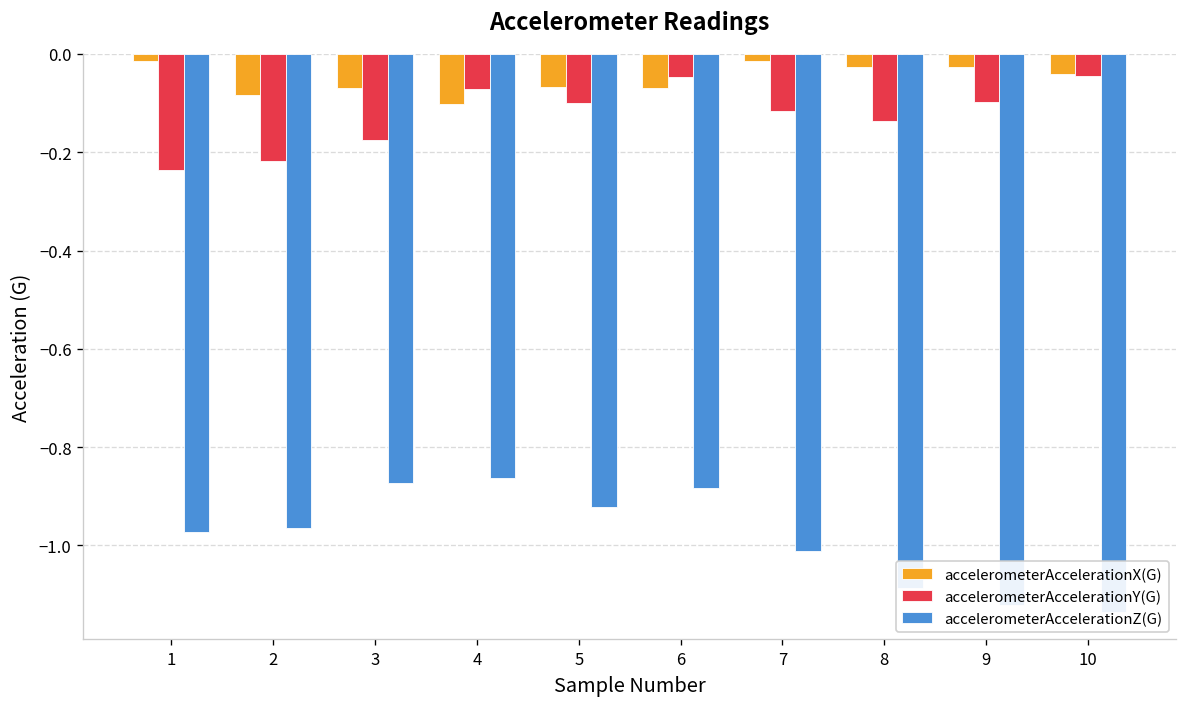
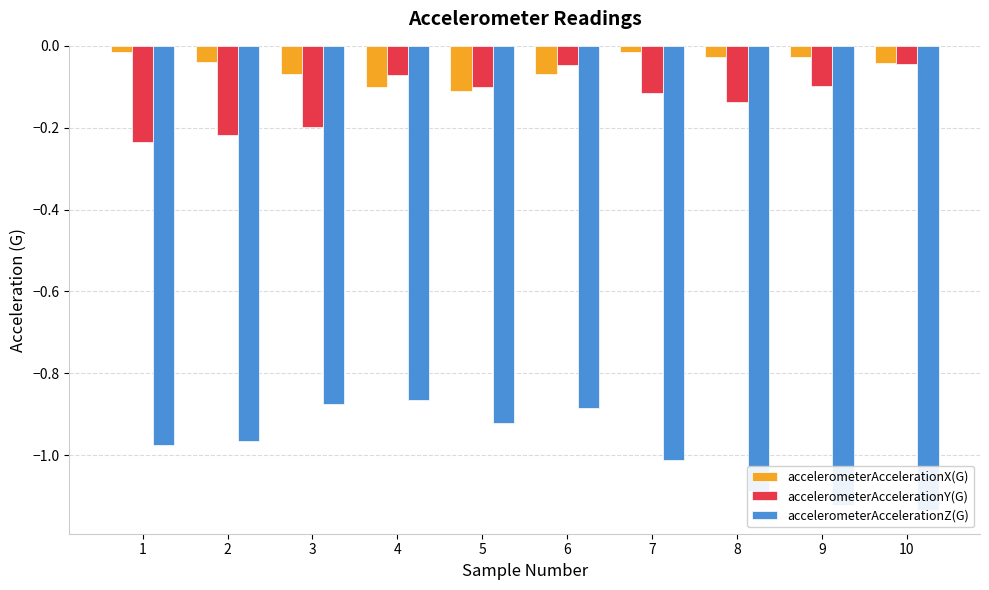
accelerometerAccelerationX(G), 2: -0.08 -> -0.04
accelerometerAccelerationY(G), 3: -0.17 -> -0.20
accelerometerAccelerationX(G), 5: -0.07 -> -0.11
